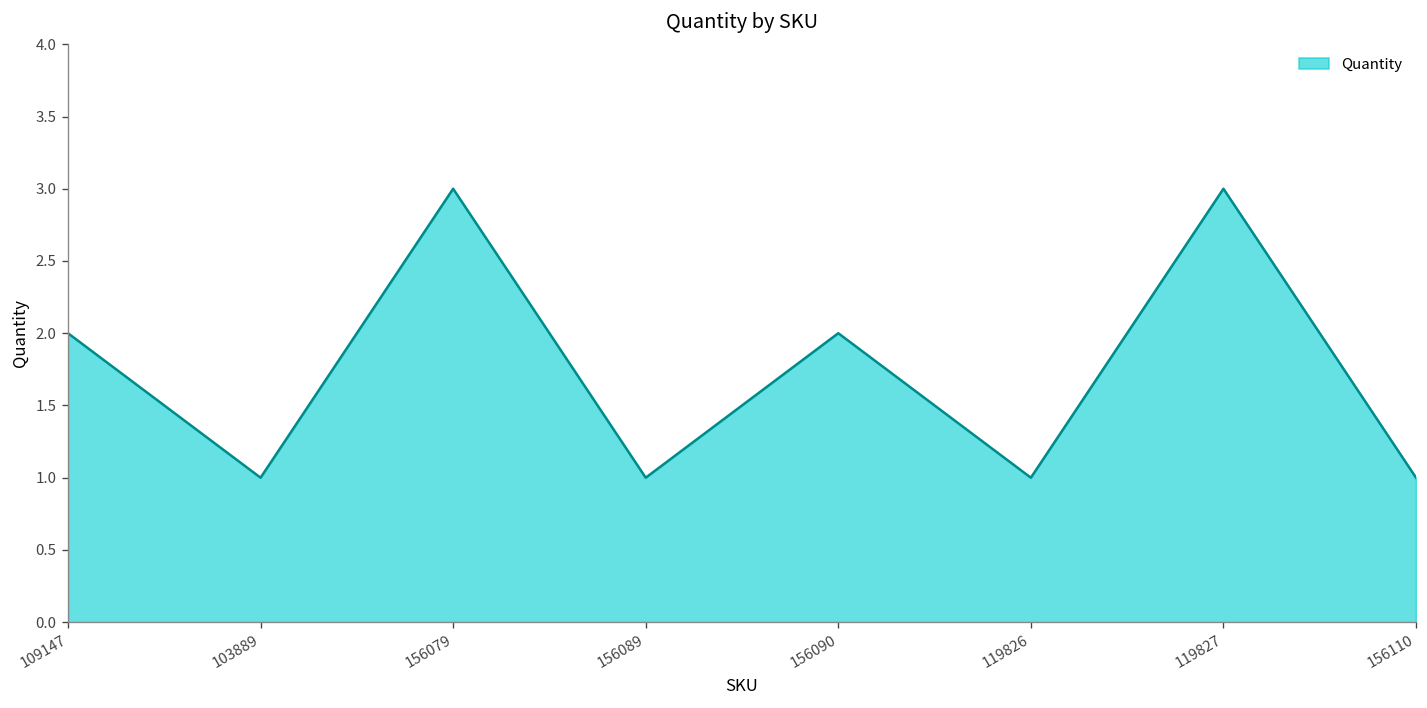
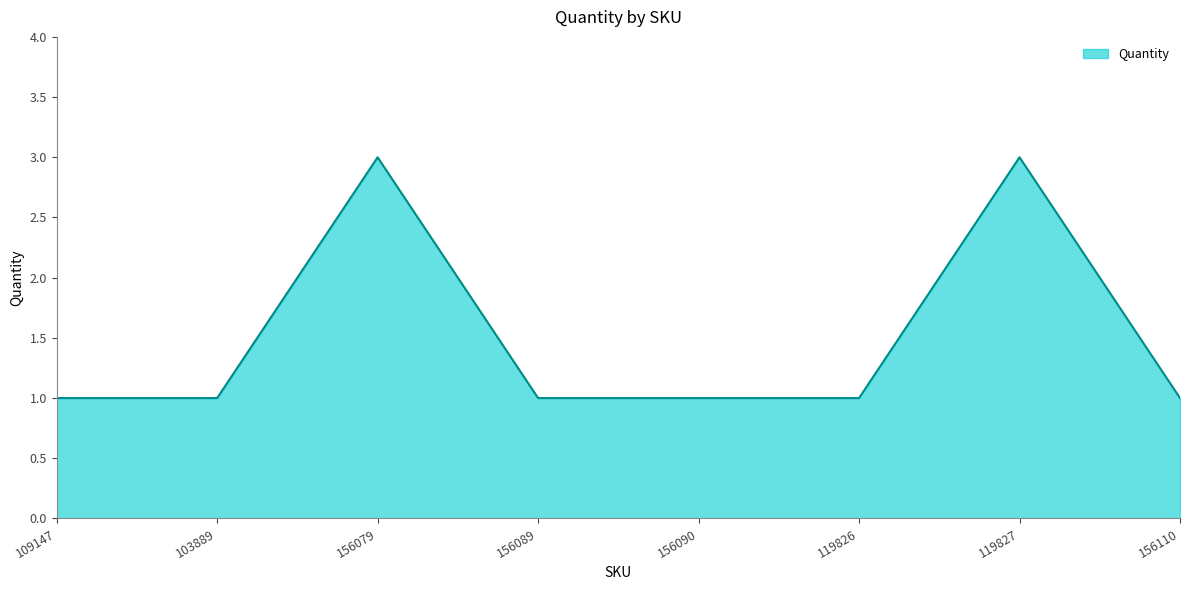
109147: 2 -> 1
156090: 2 -> 1
